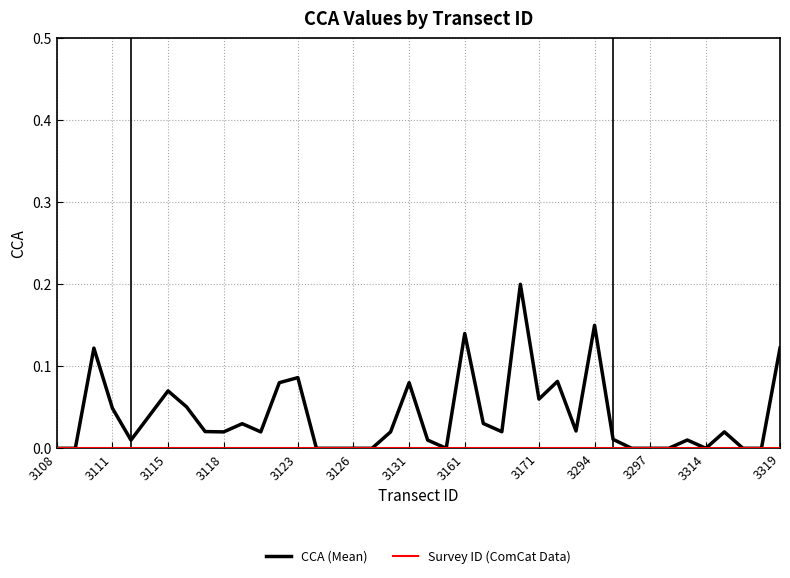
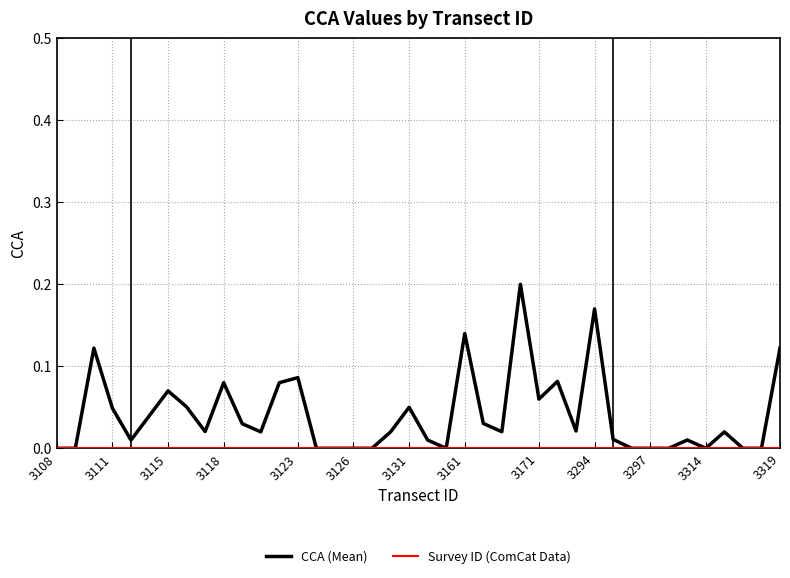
CCA (Mean), 3118: 0.02 -> 0.08
CCA (Mean), 3131: 0.08 -> 0.05
CCA (Mean), 3294: 0.15 -> 0.17
